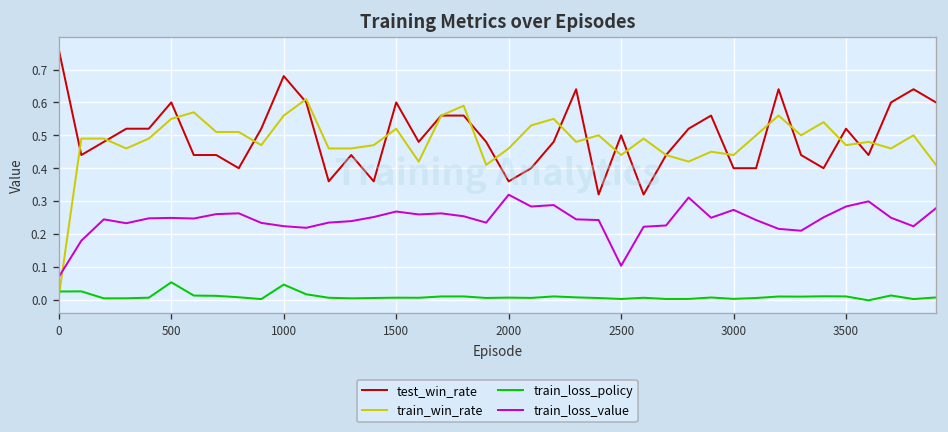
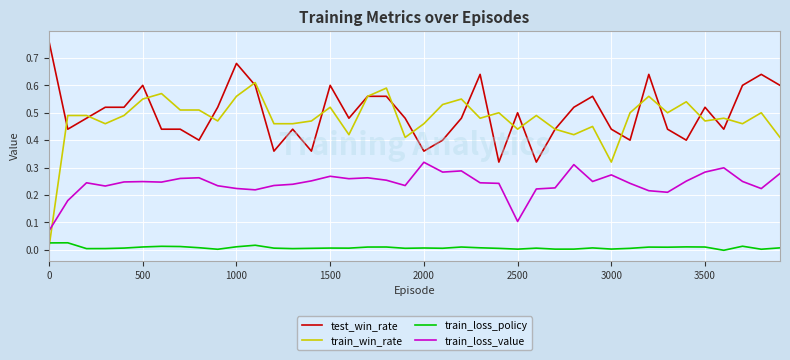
train_loss_policy, 500: 0.05 -> 0.01
train_loss_policy, 1000: 0.05 -> 0.01
test_win_rate, 3000: 0.40 -> 0.44
train_win_rate, 3000: 0.44 -> 0.32
